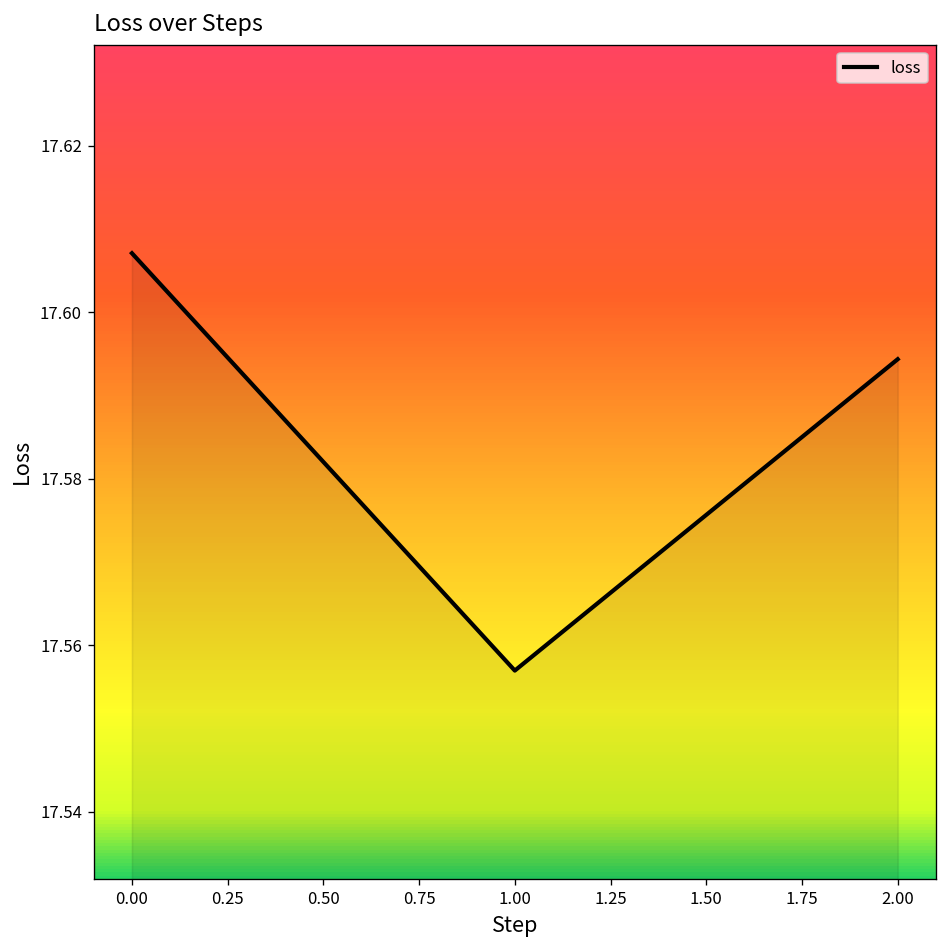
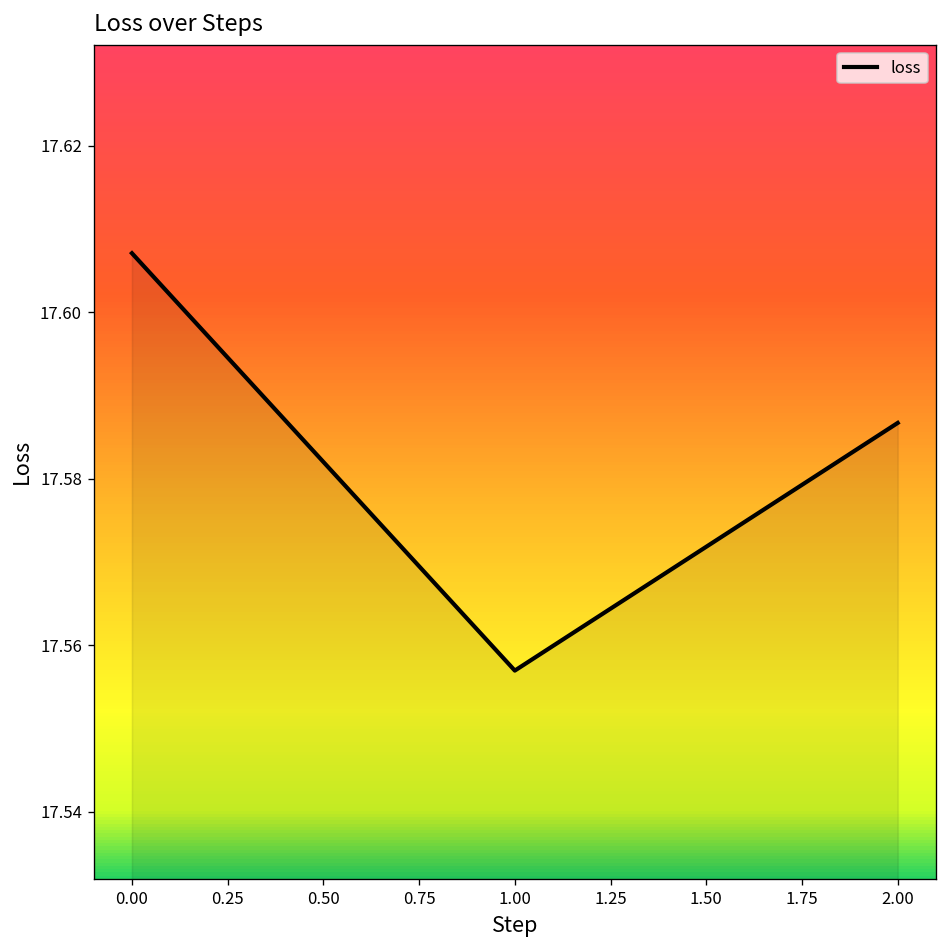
2.00: 17.594 -> 17.587
